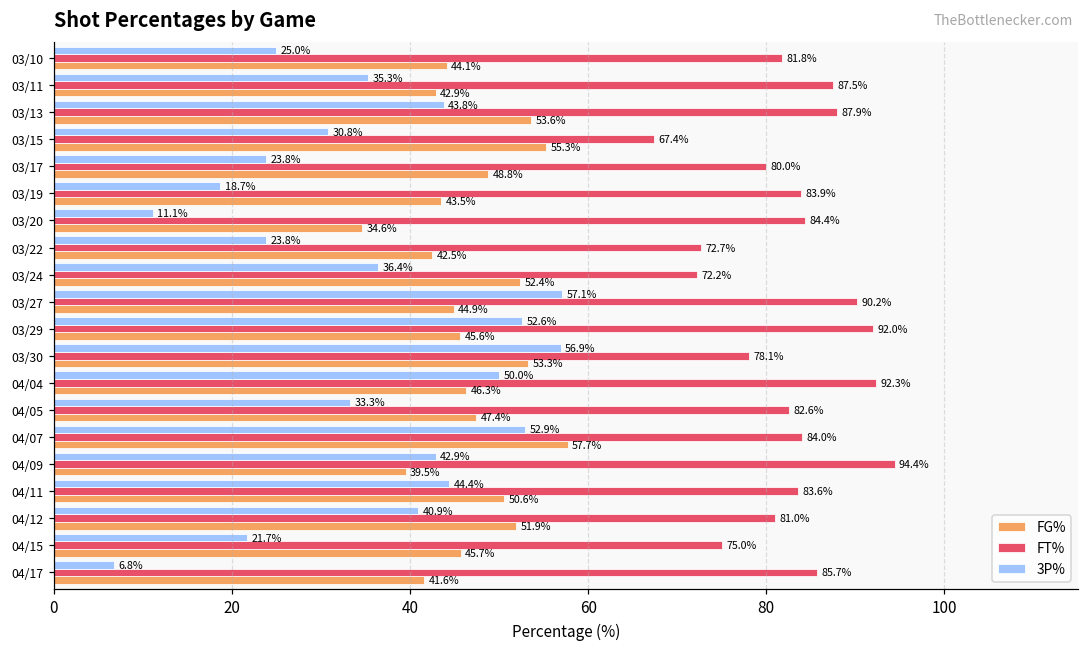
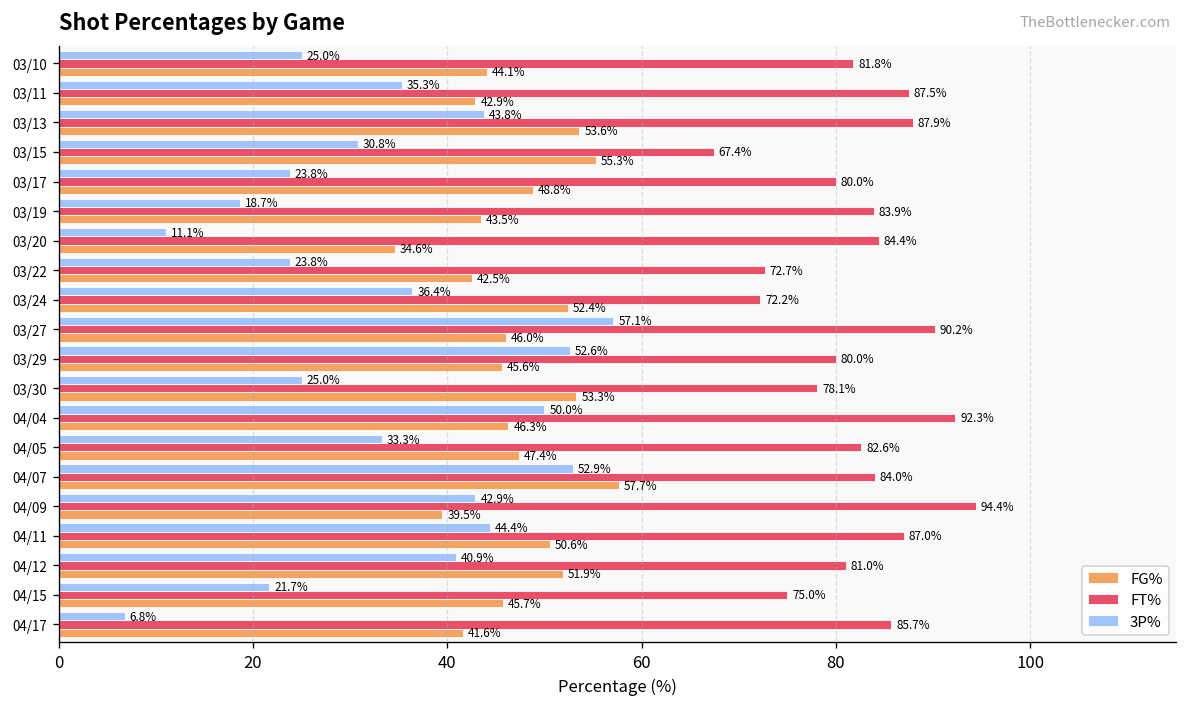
FG%, 03/27: 44.9% -> 46.0%
FT%, 03/29: 92.0% -> 80.0%
3P%, 03/30: 56.9% -> 25.0%
FT%, 04/11: 83.6% -> 87.0%
